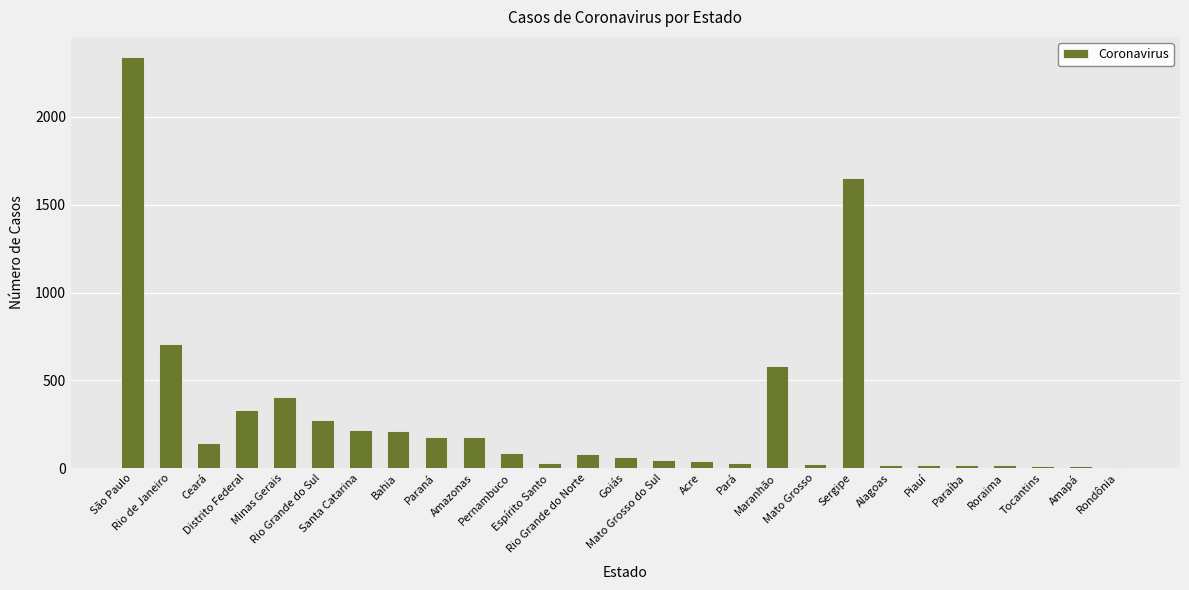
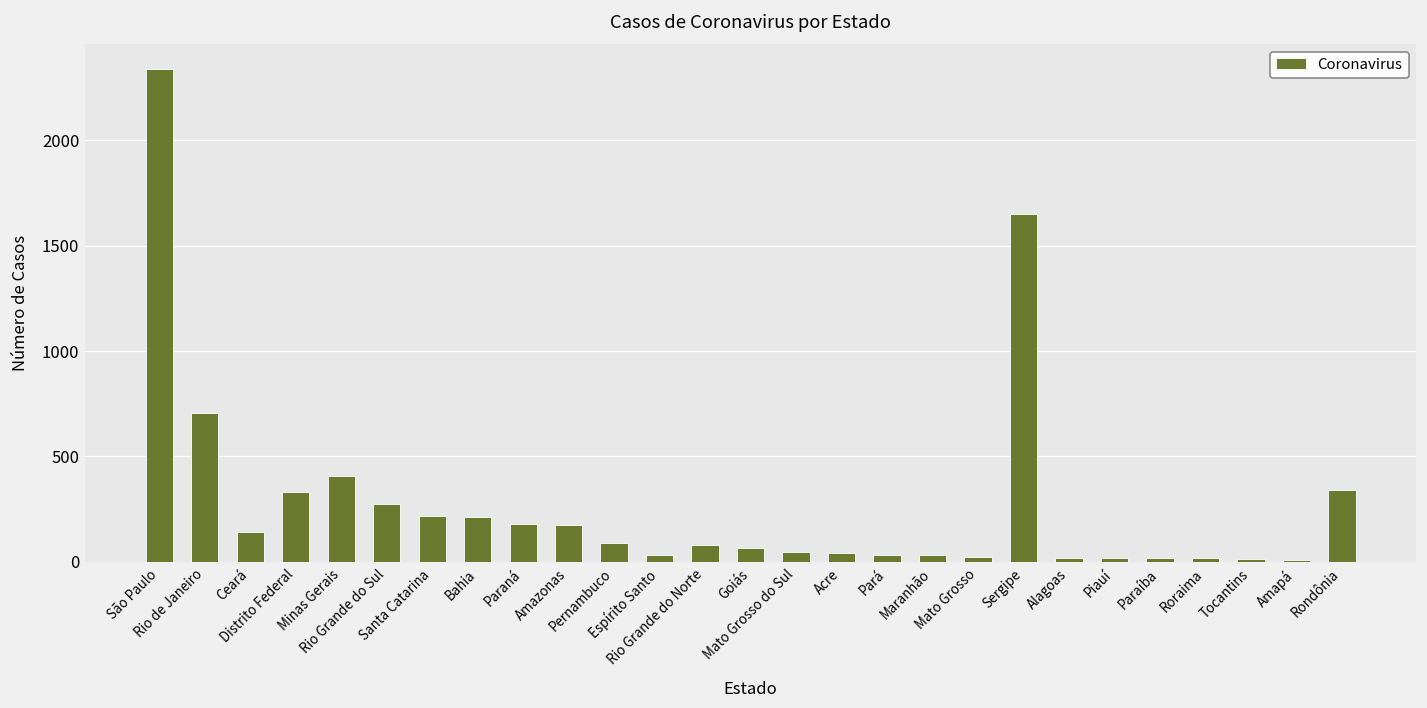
Maranhão: 580 -> 30
Rondônia: 10 -> 340
